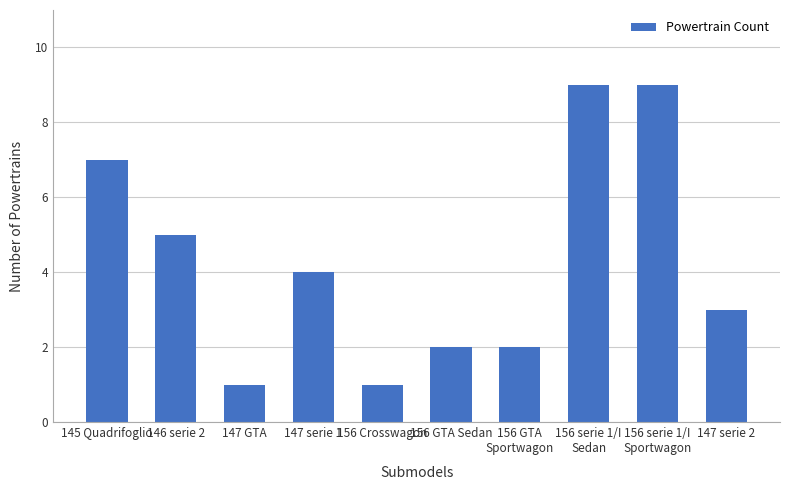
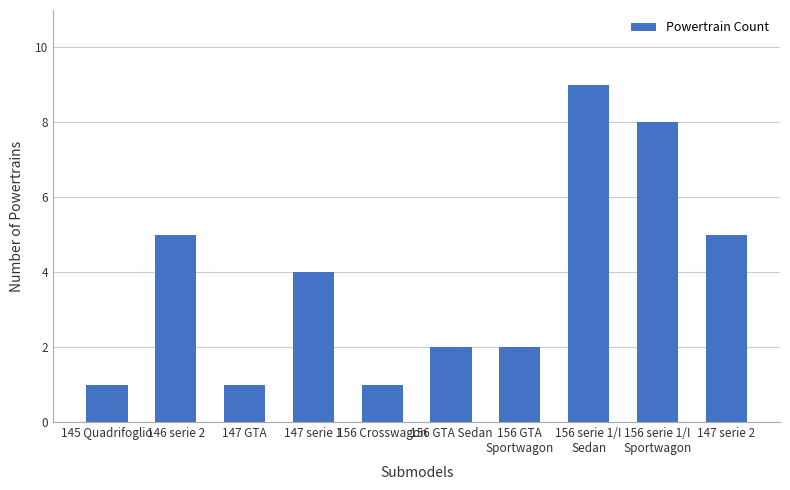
145 Quadrifoglio: 7 -> 1
156 serie 1/I Sportwagon: 9 -> 8
147 serie 2: 3 -> 5
